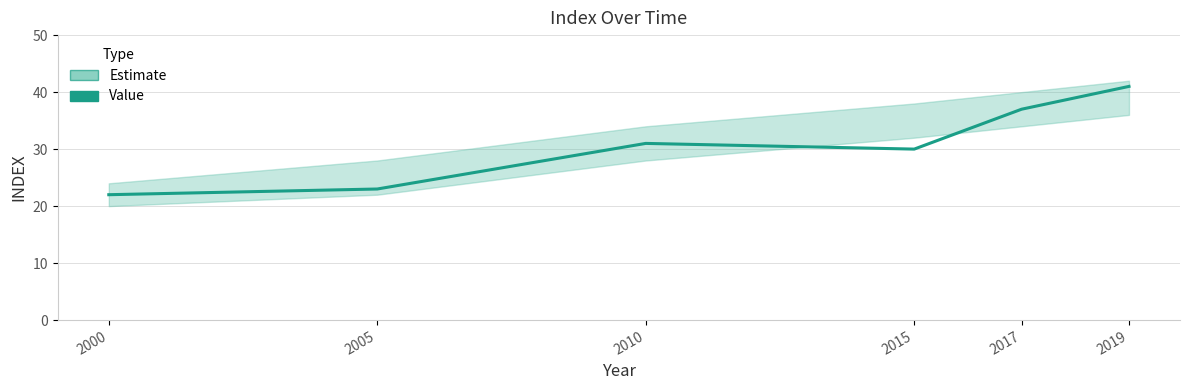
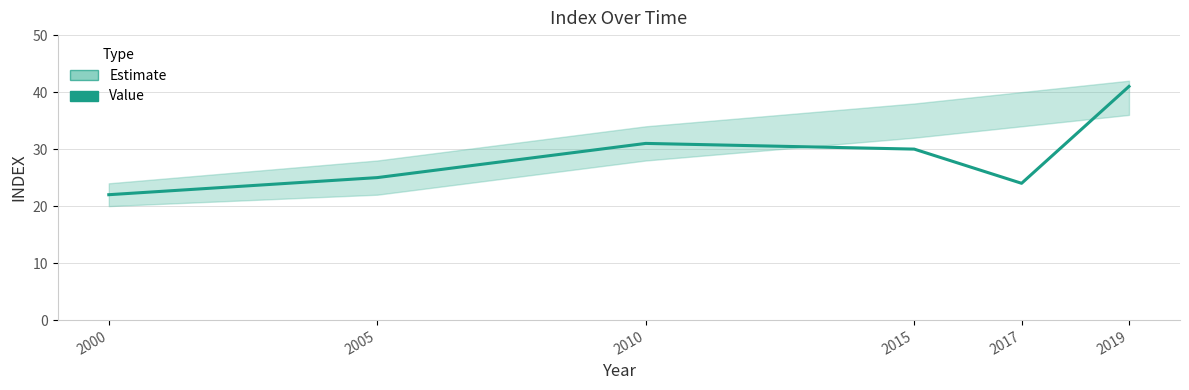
Value, 2005: 23 -> 25
Value, 2017: 37 -> 24
